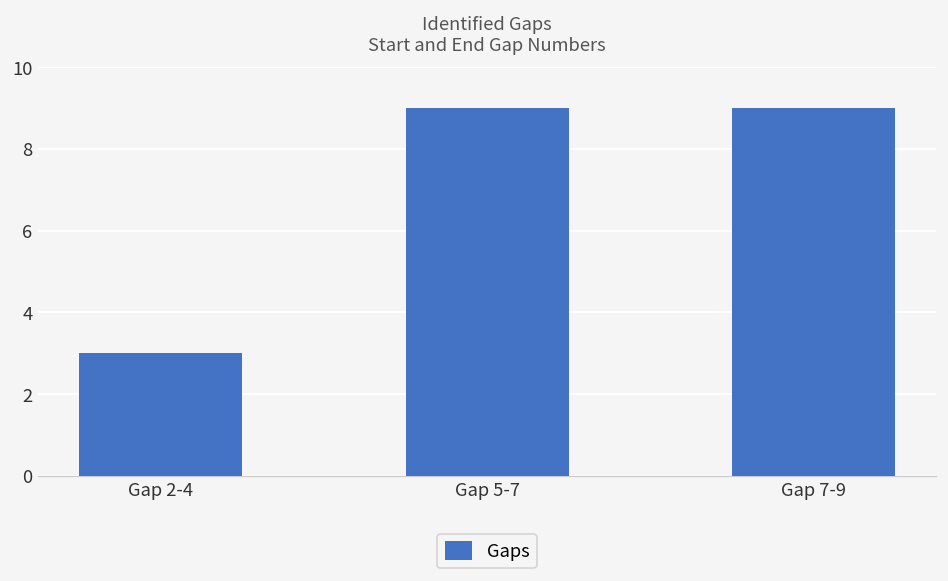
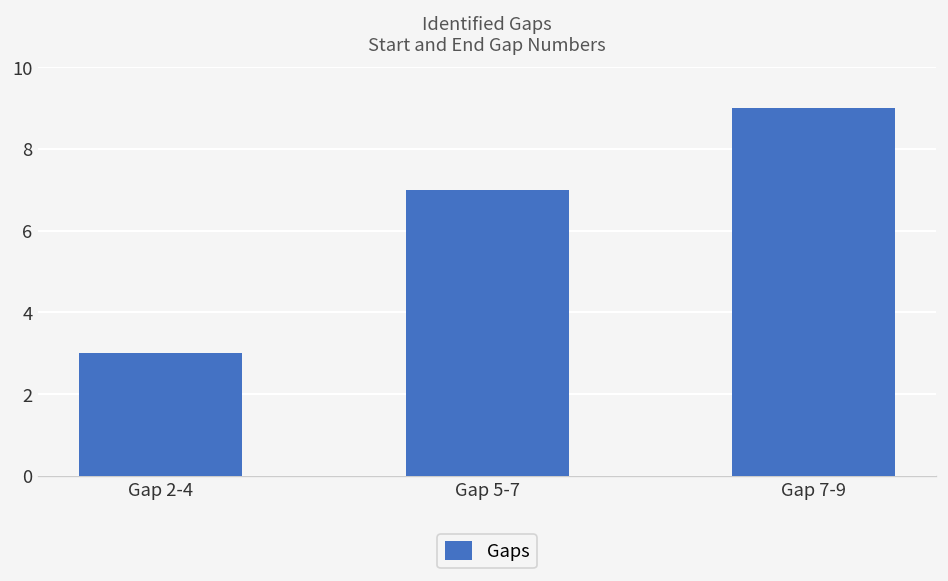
Gap 5-7: 9 -> 7
